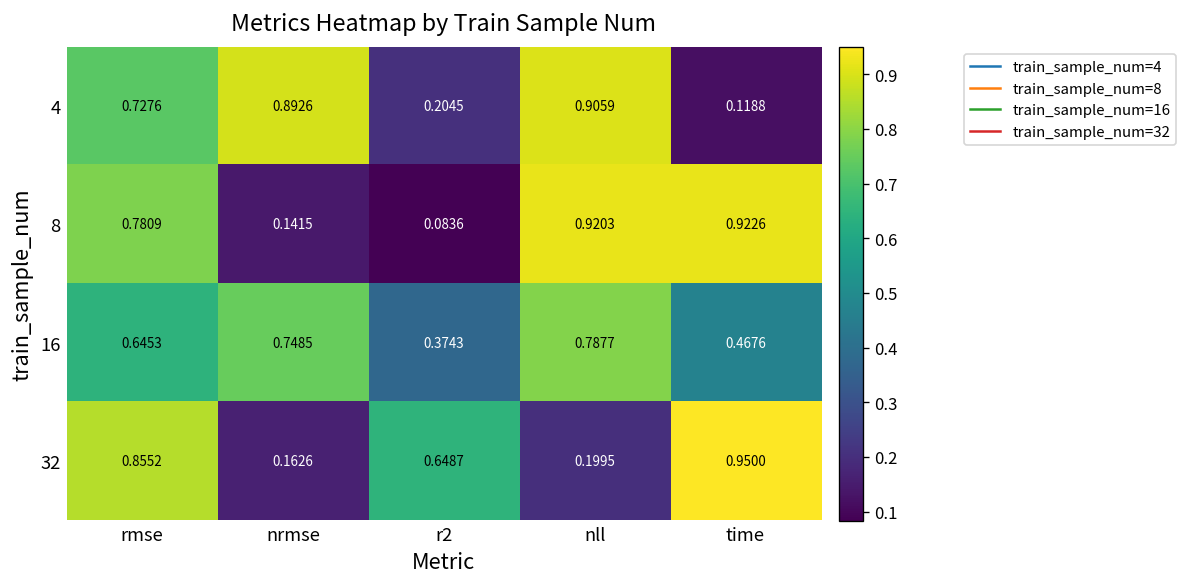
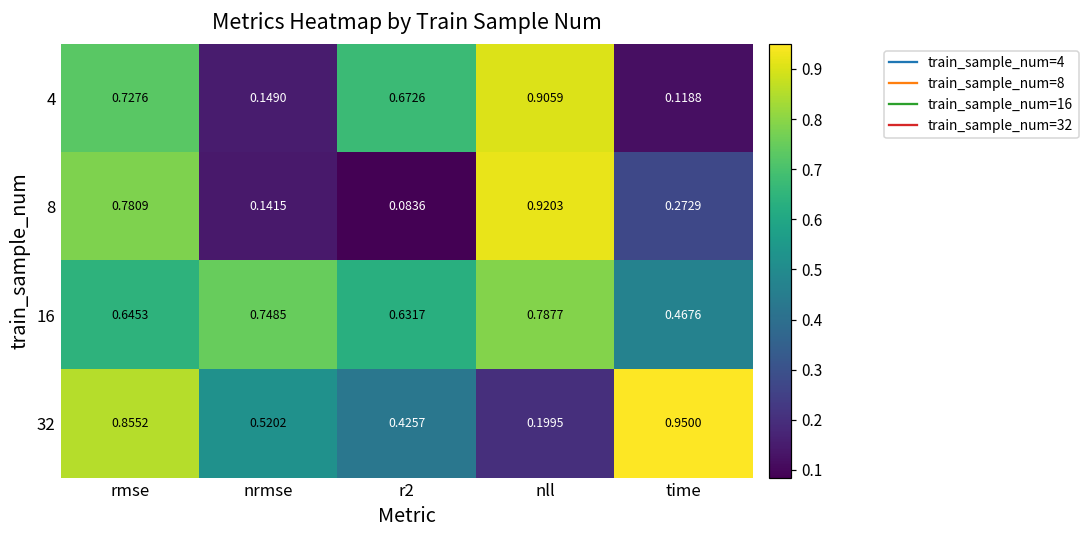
4, nrmse: 0.8926 -> 0.1490
4, r2: 0.2045 -> 0.6726
8, time: 0.9226 -> 0.2729
16, r2: 0.3743 -> 0.6317
32, nrmse: 0.1626 -> 0.5202
32, r2: 0.6487 -> 0.4257
